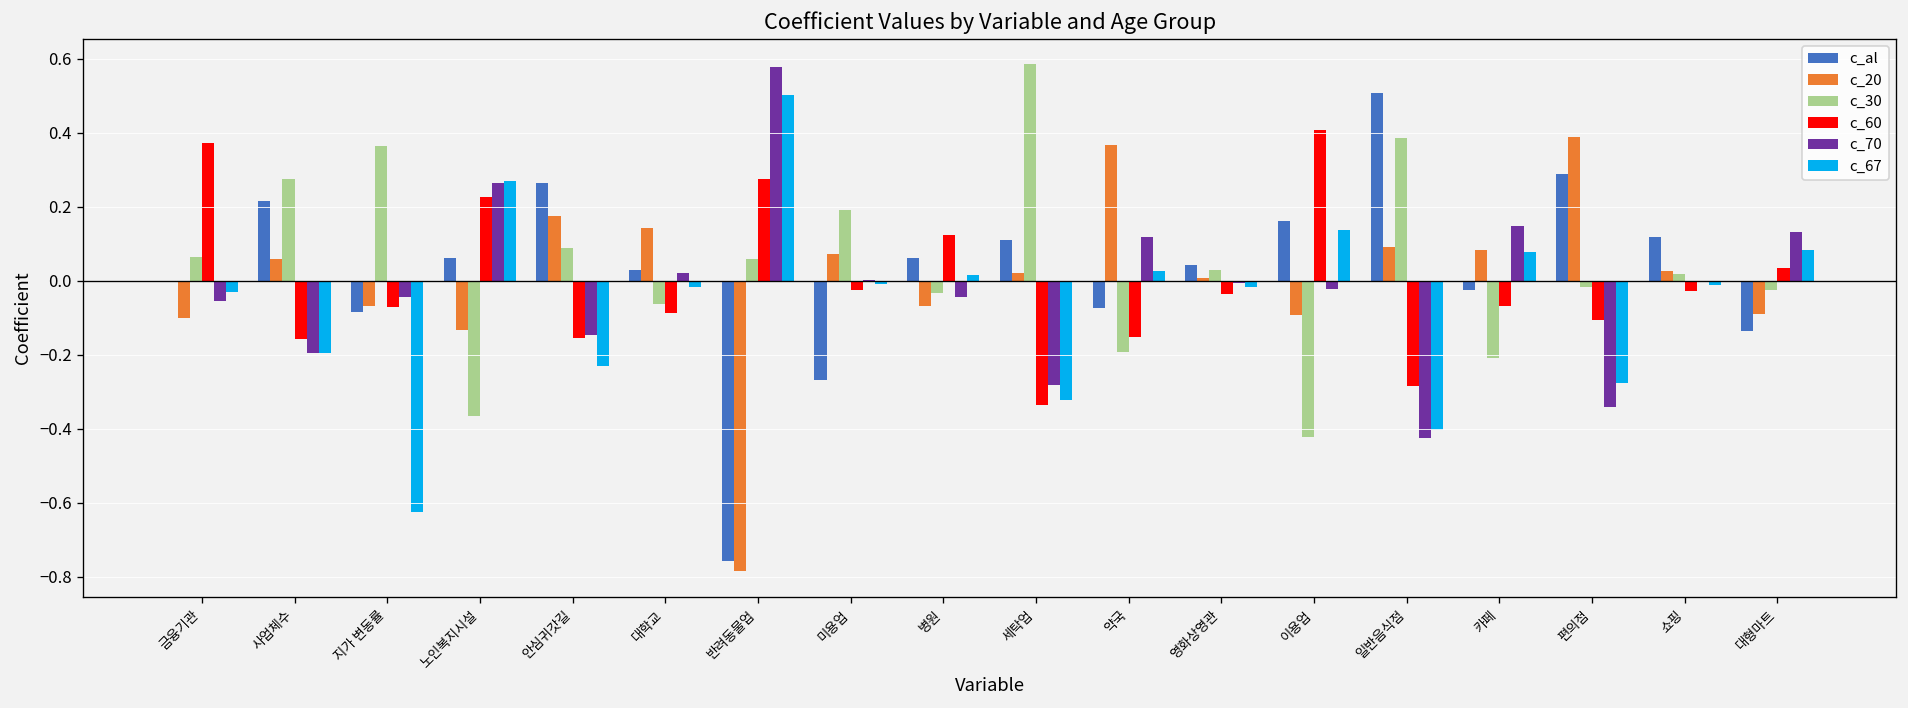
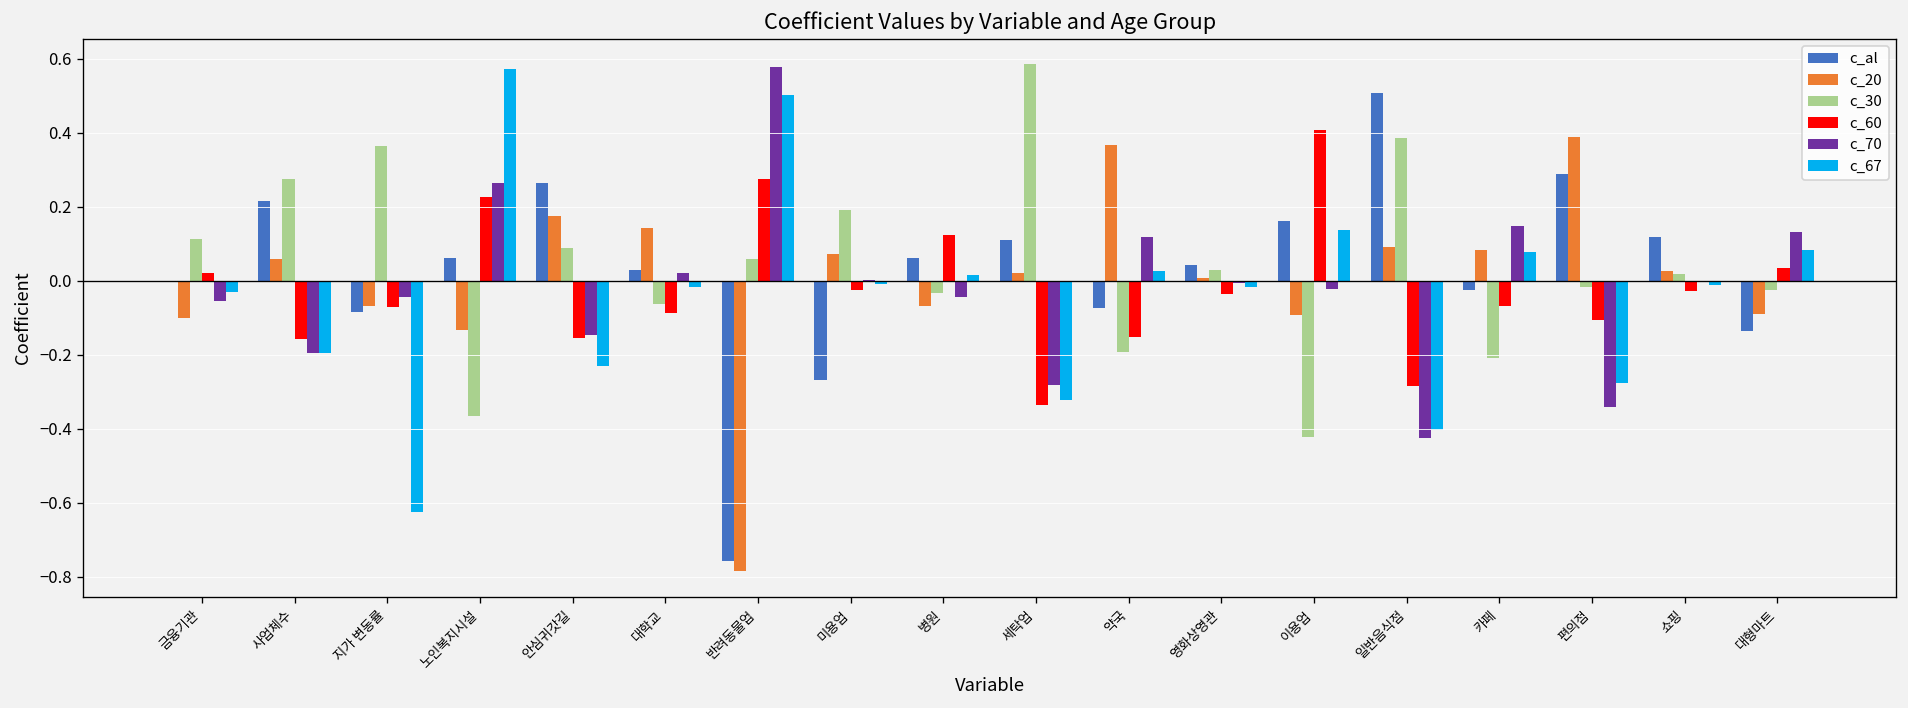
c_30, 금융기관: 0.06 -> 0.11
c_60, 금융기관: 0.37 -> 0.02
c_67, 노인복지시설: 0.27 -> 0.57
